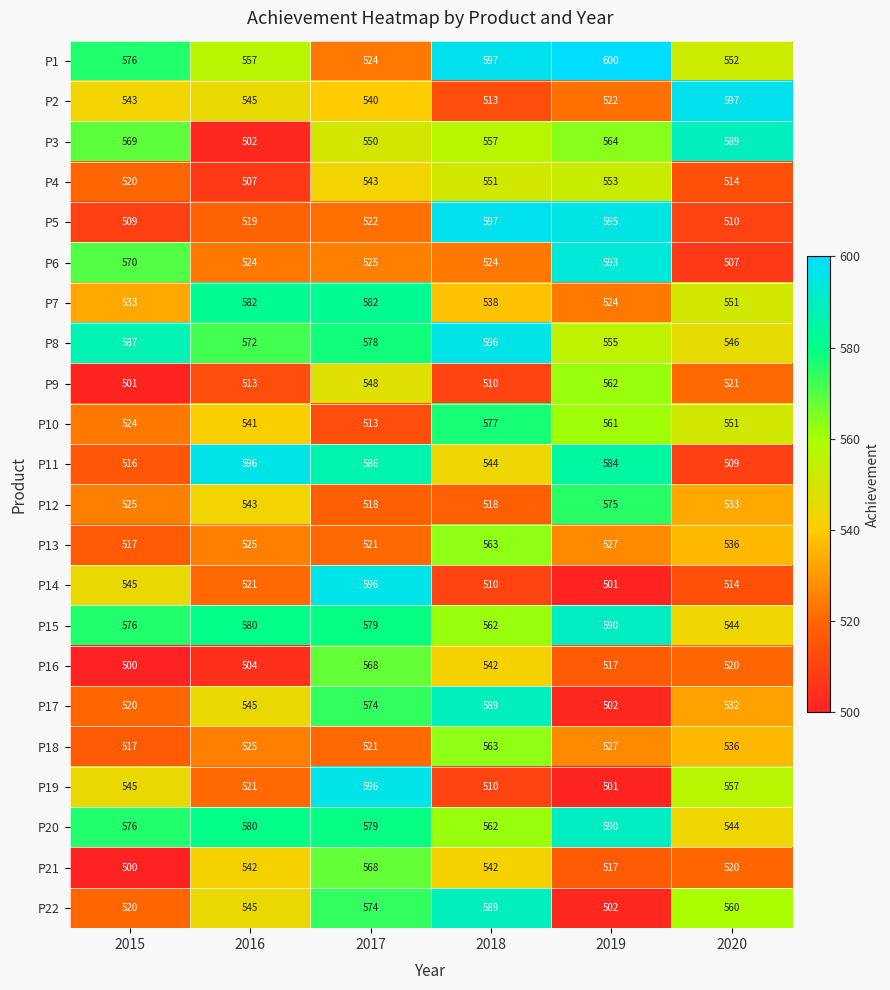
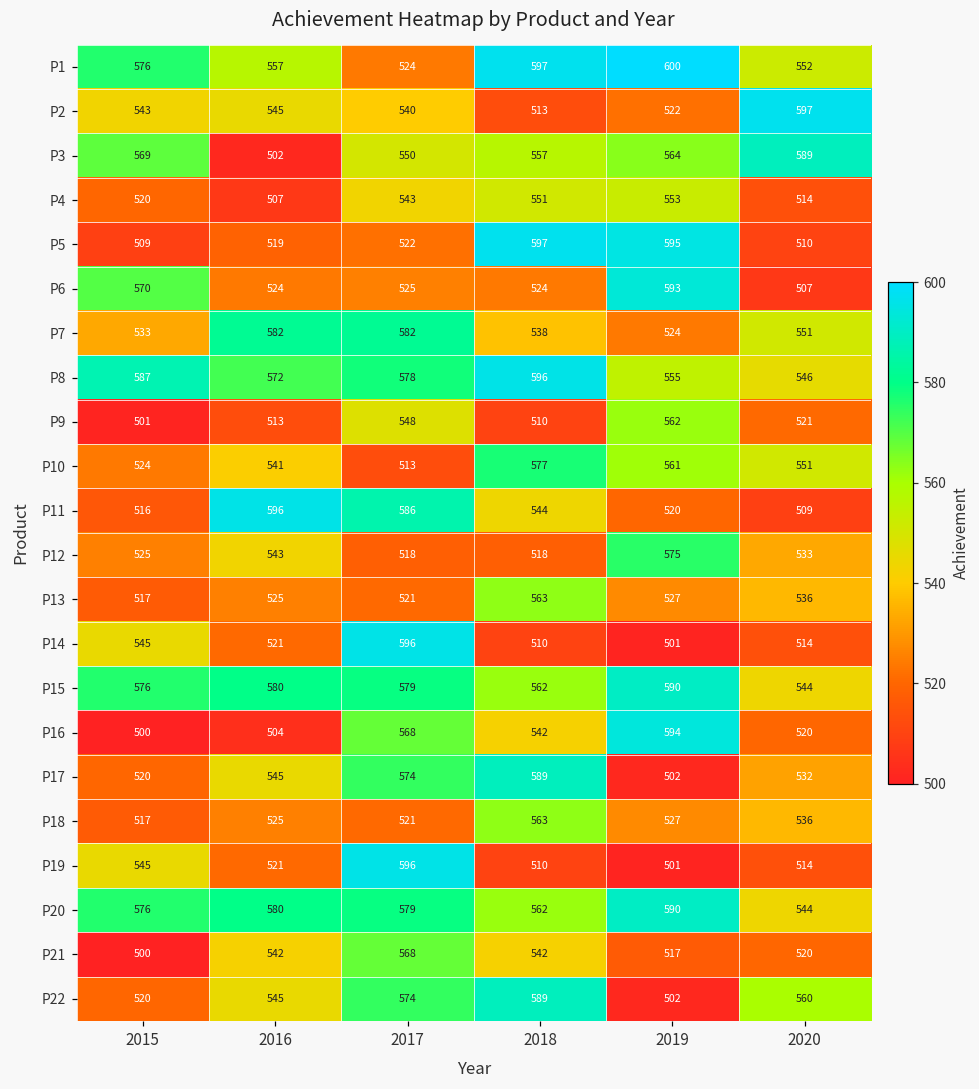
P11, 2019: 584 -> 520
P16, 2019: 517 -> 594
P19, 2020: 557 -> 514
